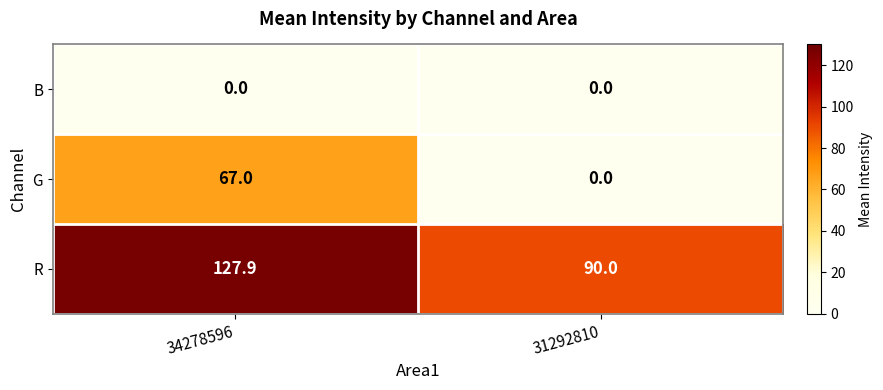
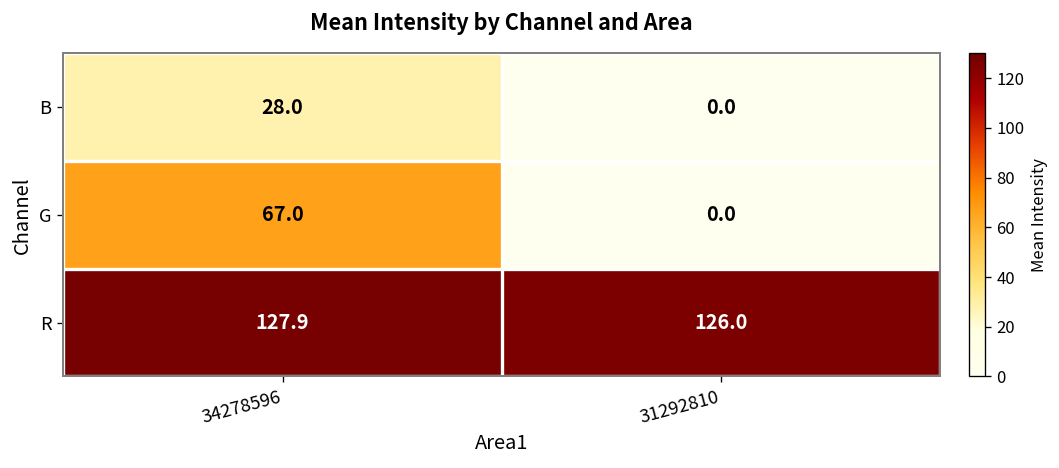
B, 34278596: 0.0 -> 28.0
R, 31292810: 90.0 -> 126.0
